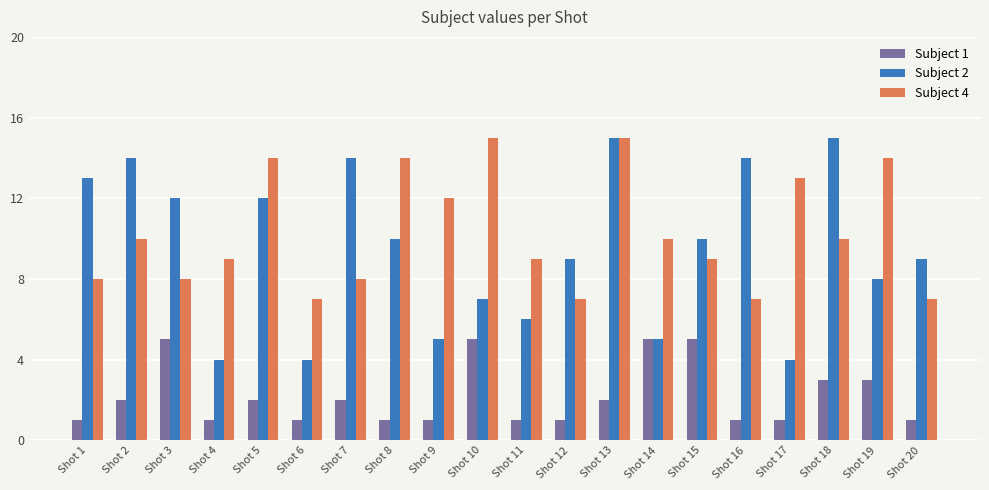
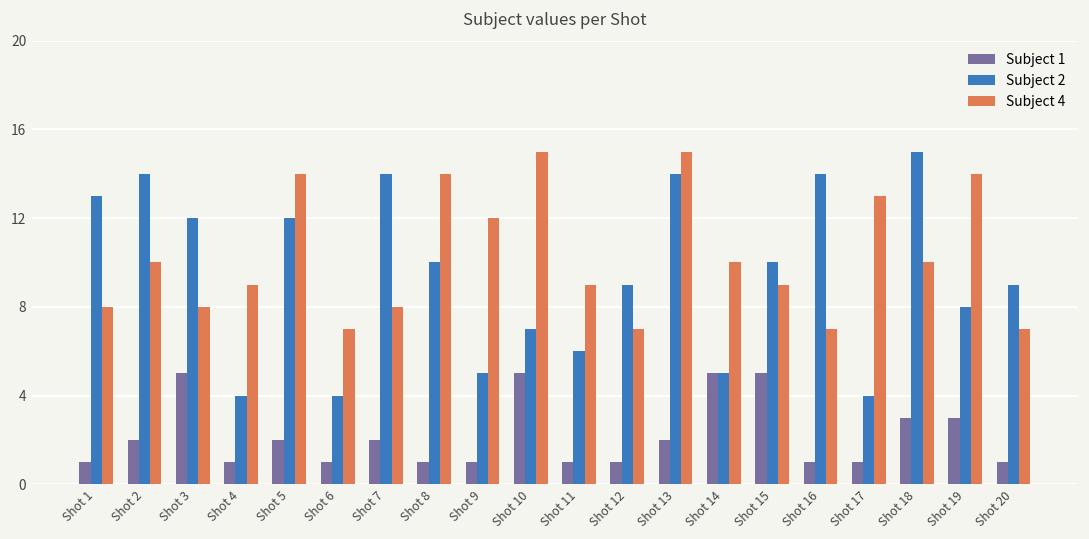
Subject 2, Shot 13: 15 -> 14
